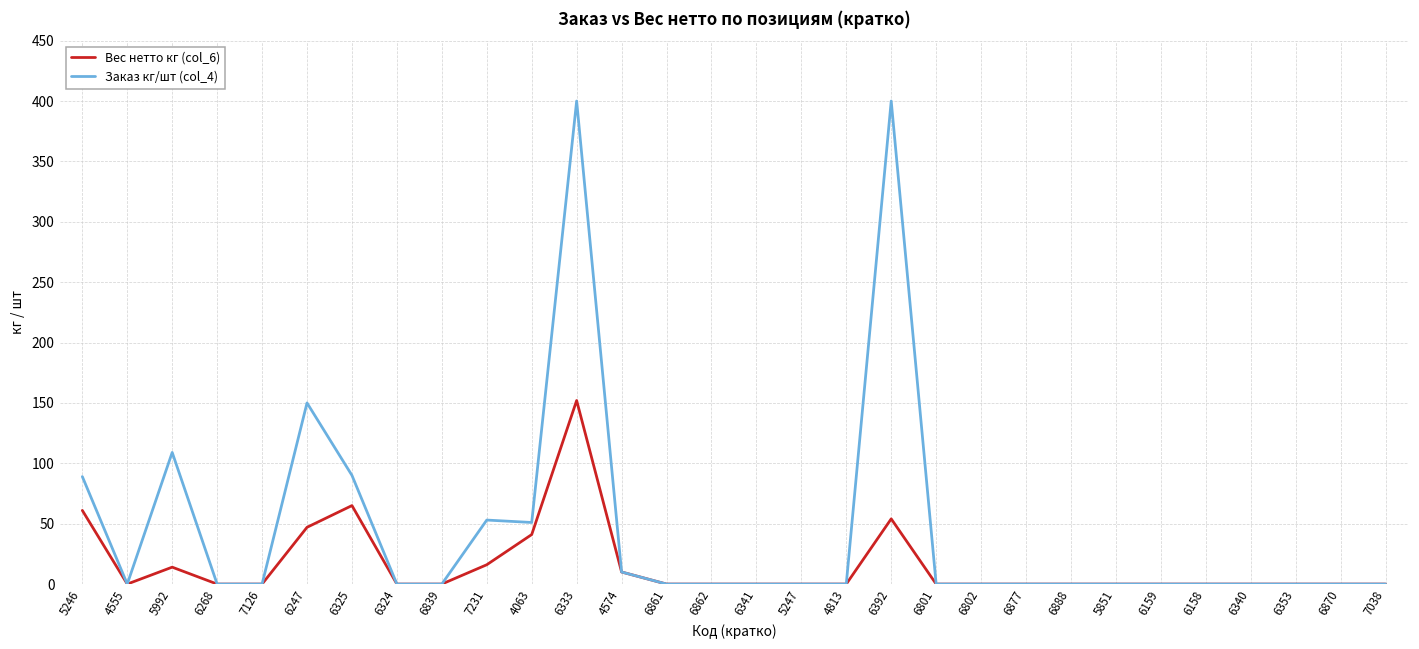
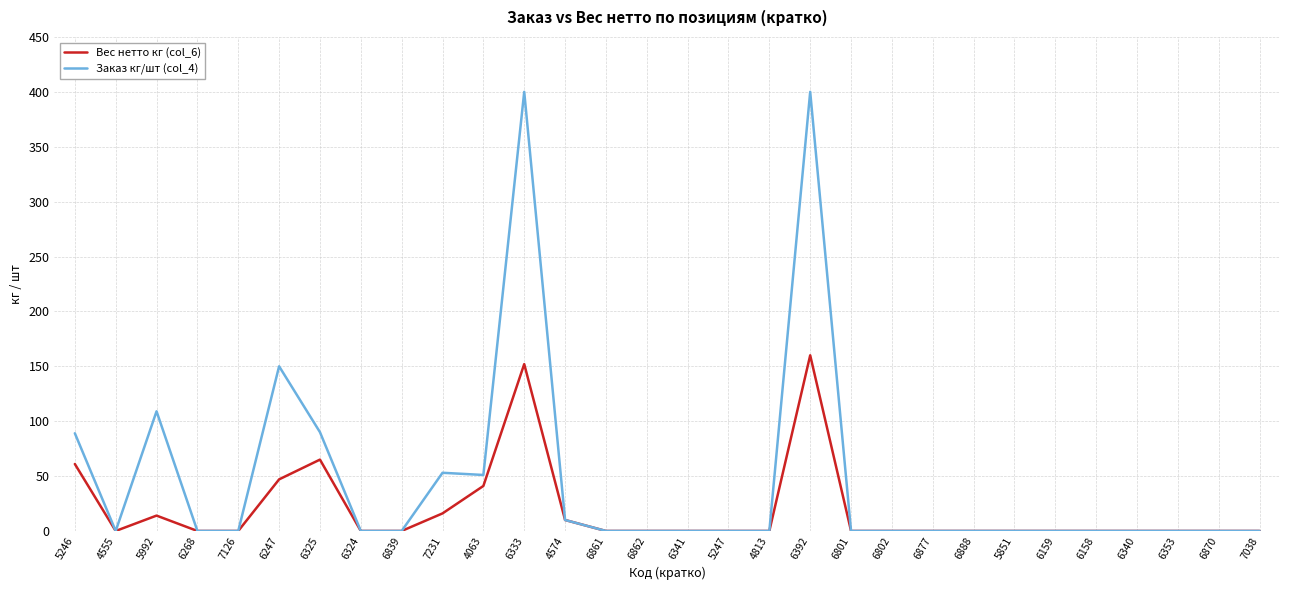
Вес нетто кг (col_6), 6392: 54 -> 160
